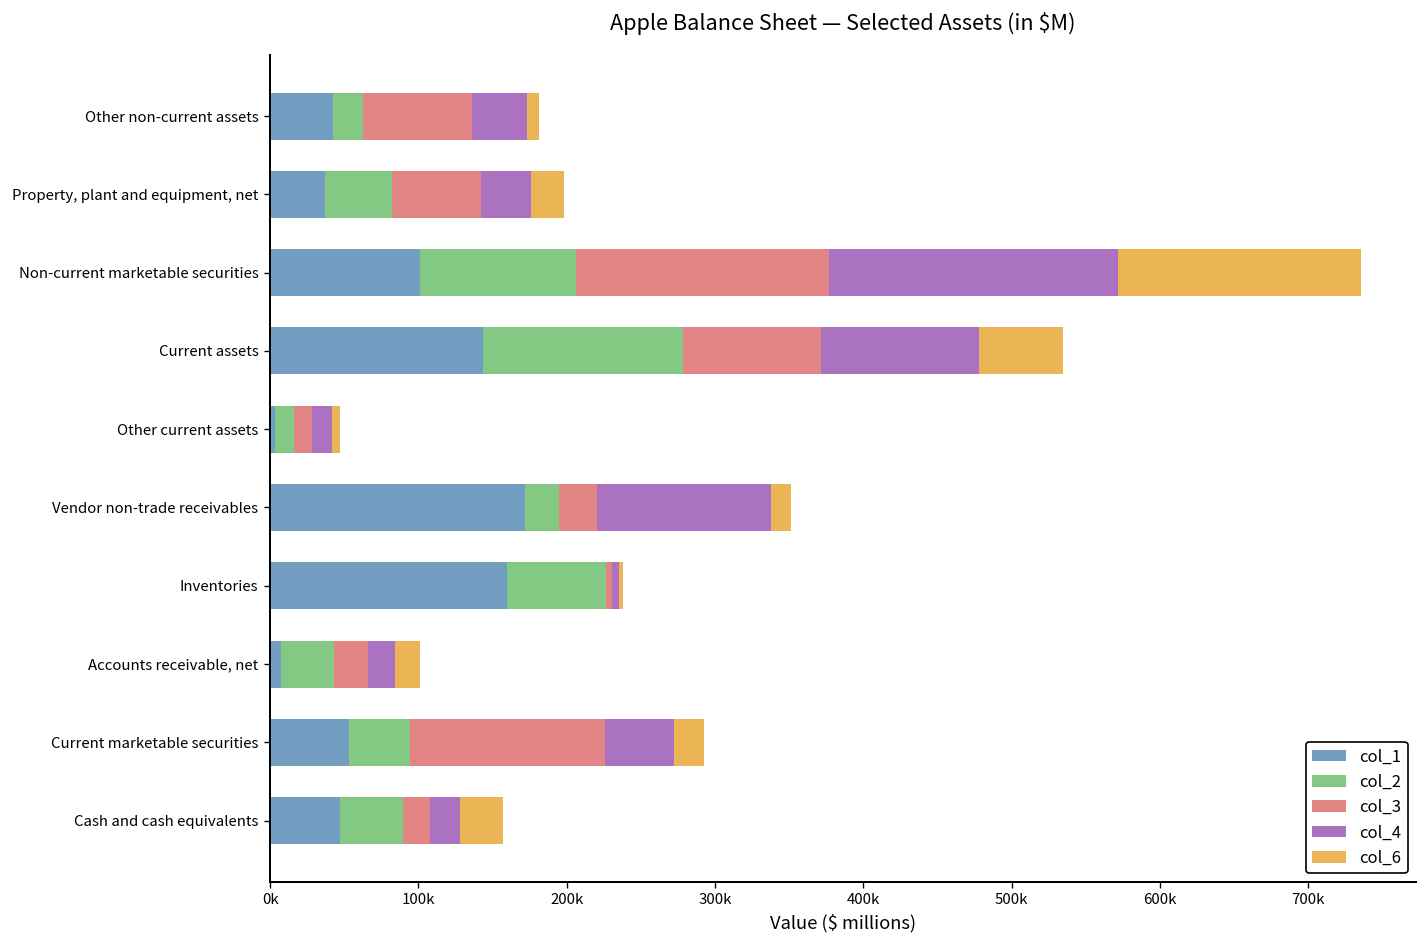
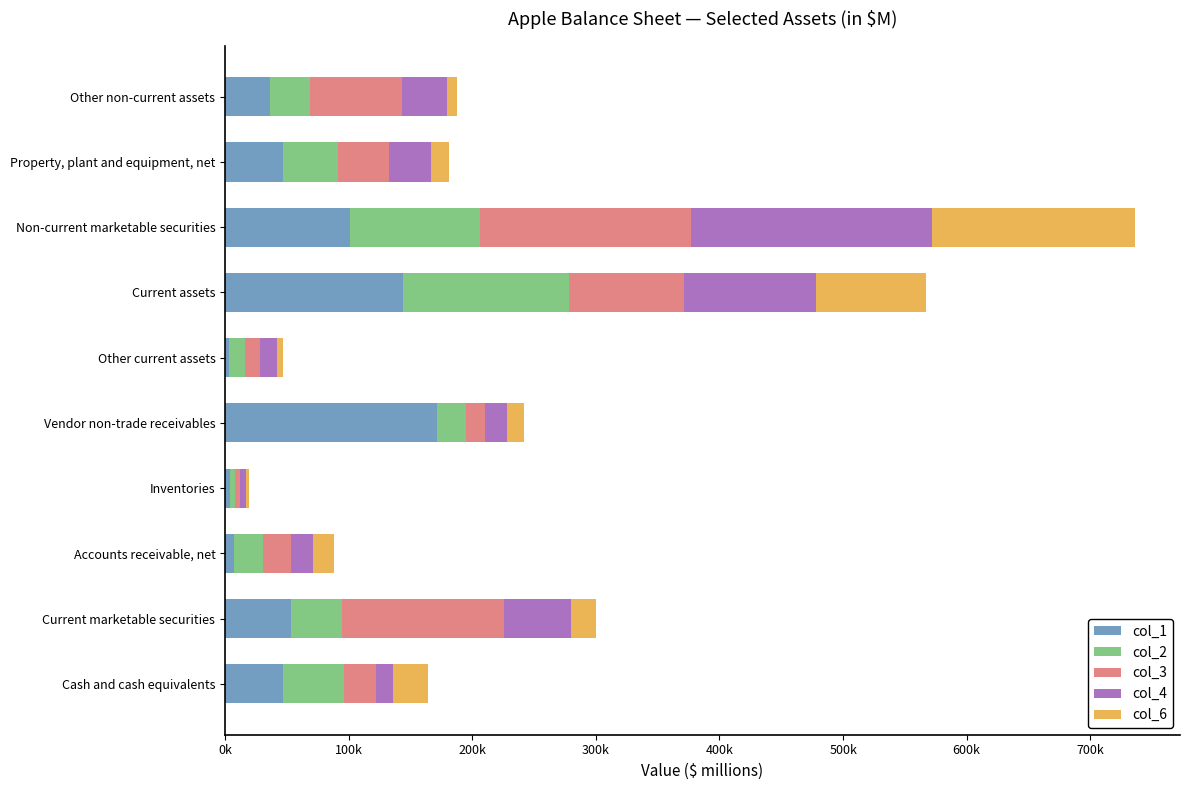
col_1, Other non-current assets: 43000 -> 36000
col_2, Other non-current assets: 20000 -> 33000
col_1, Property, plant and equipment, net: 37000 -> 46000
col_3, Property, plant and equipment, net: 60000 -> 41000
col_6, Property, plant and equipment, net: 22000 -> 15000
col_6, Current assets: 57000 -> 89000
col_3, Vendor non-trade receivables: 26000 -> 16000
col_4, Vendor non-trade receivables: 117000 -> 18000
col_1, Inventories: 160000 -> 4000
col_2, Inventories: 67000 -> 4000
col_2, Accounts receivable, net: 36000 -> 23000
col_4, Current marketable securities: 46000 -> 54000
col_2, Cash and cash equivalents: 42000 -> 49000
col_3, Cash and cash equivalents: 18000 -> 26000
col_4, Cash and cash equivalents: 20000 -> 14000
